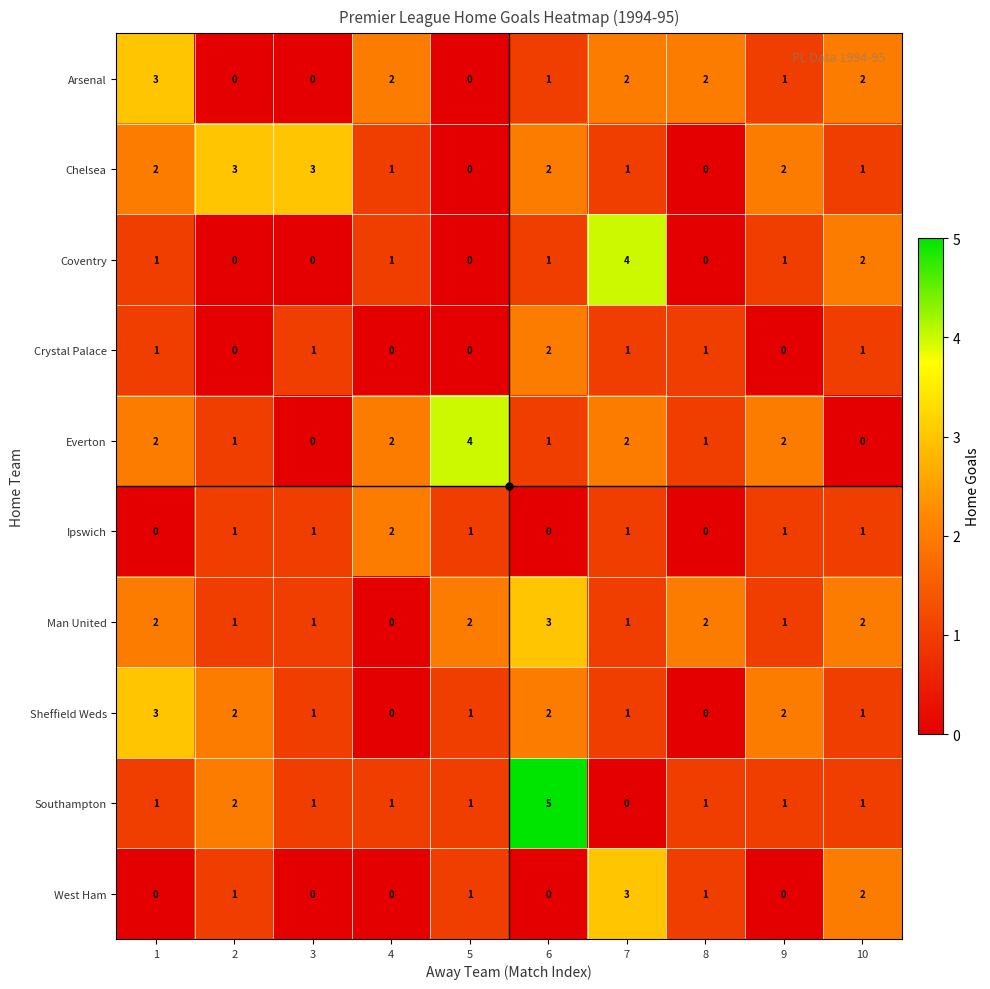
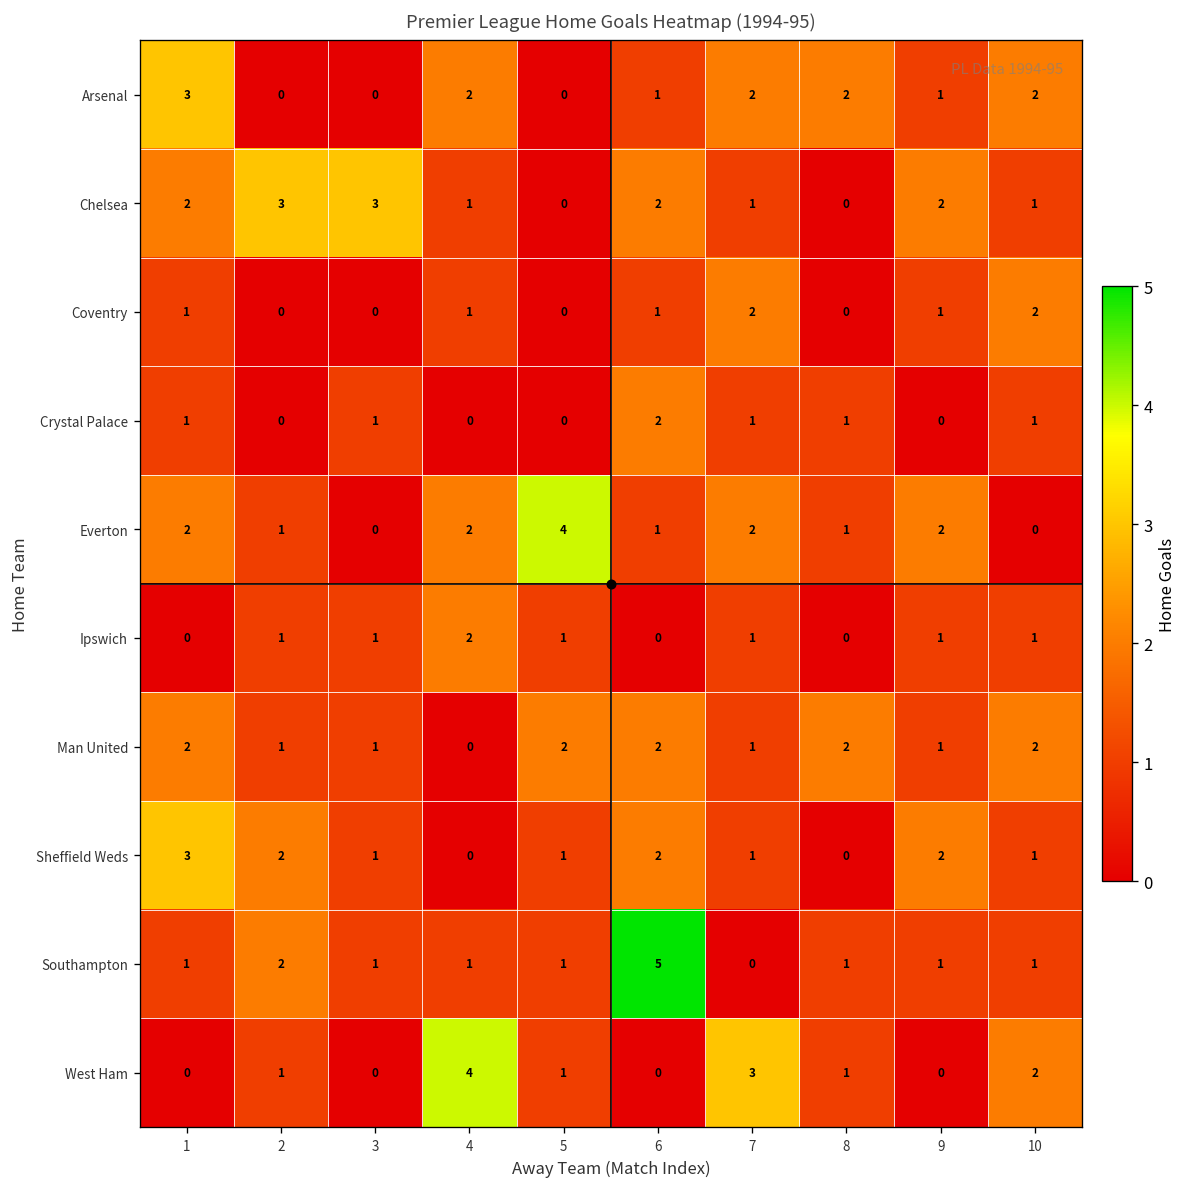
Coventry, 7: 4 -> 2
Man United, 6: 3 -> 2
West Ham, 4: 0 -> 4
